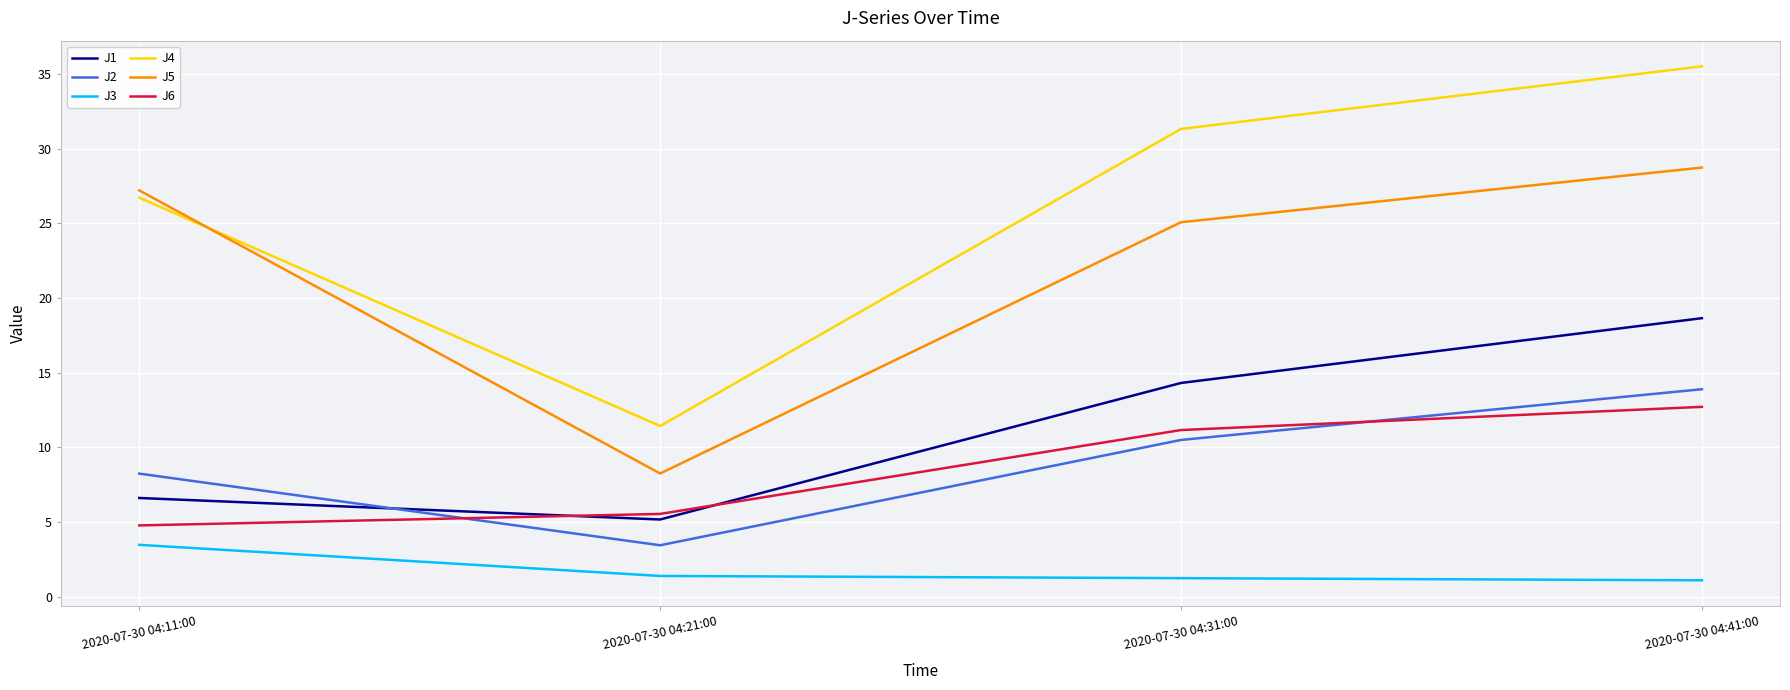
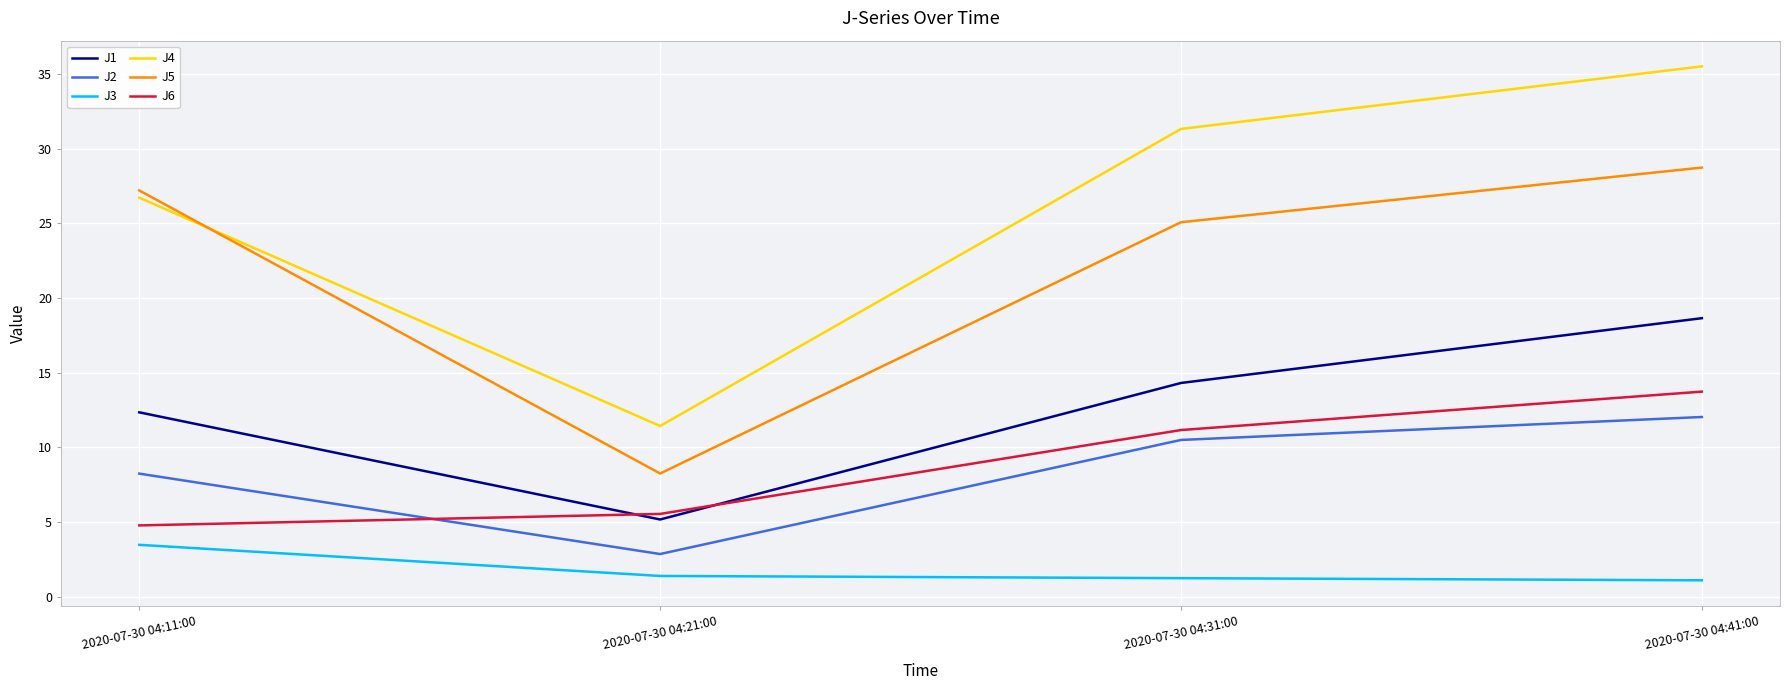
J1, 2020-07-30 04:11:00: 6.6 -> 12.3
J2, 2020-07-30 04:21:00: 3.4 -> 2.9
J2, 2020-07-30 04:41:00: 13.9 -> 12.0
J6, 2020-07-30 04:41:00: 12.7 -> 13.7
